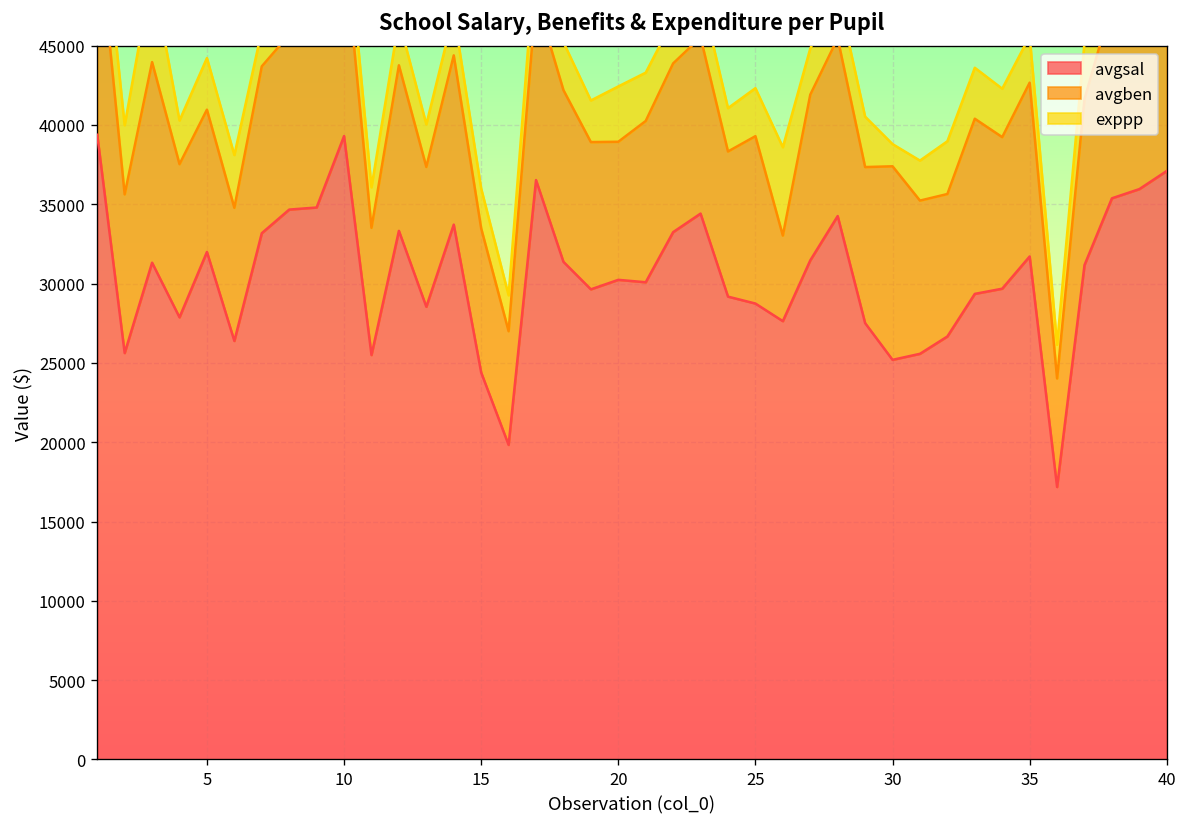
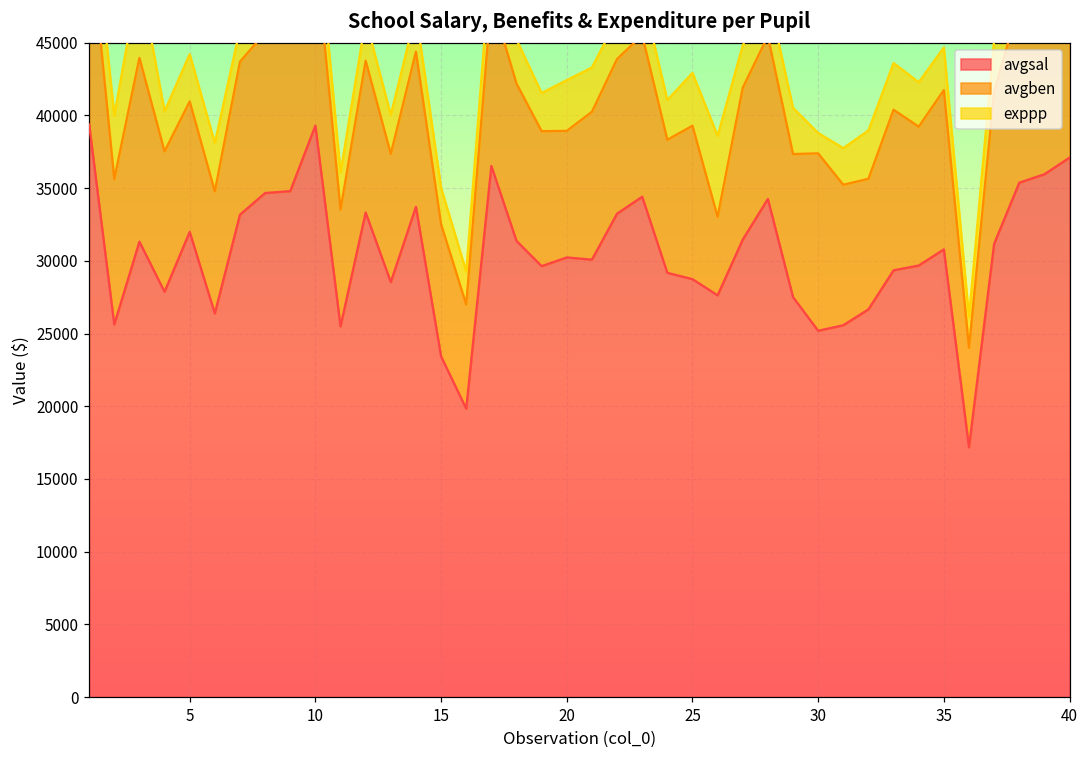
avgsal, 15: 24400 -> 23400
exppp, 25: 3000 -> 3600
avgsal, 35: 31700 -> 30800
